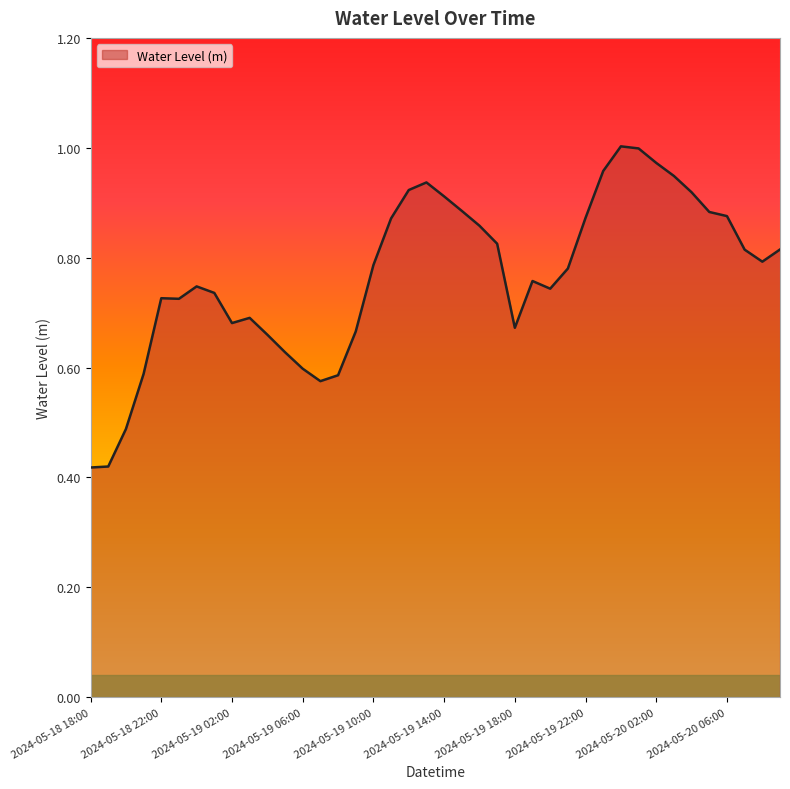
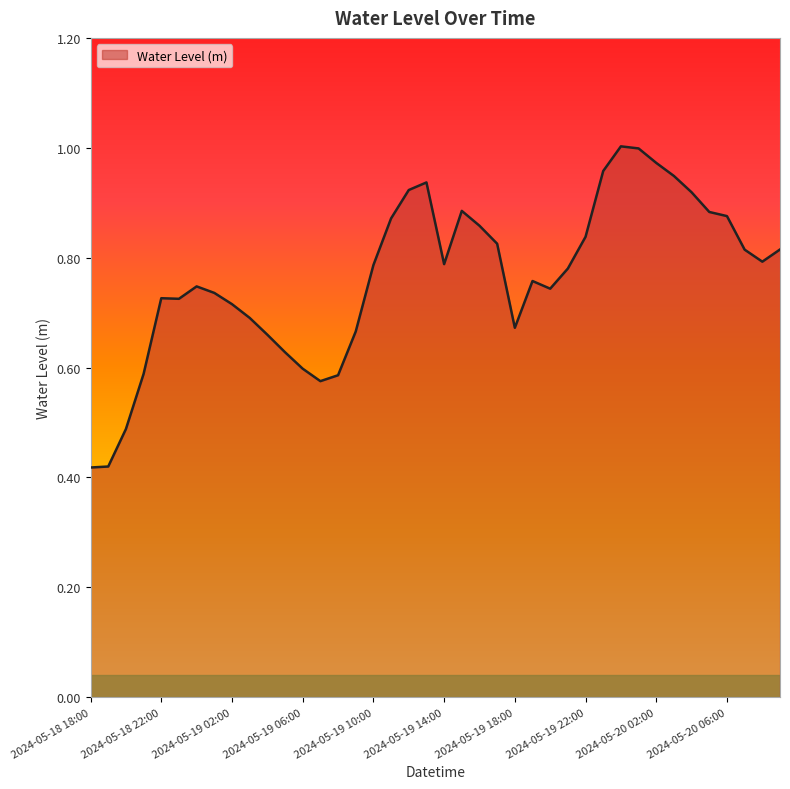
2024-05-19 02:00: 0.68 -> 0.72
2024-05-19 14:00: 0.91 -> 0.79
2024-05-19 22:00: 0.87 -> 0.84
